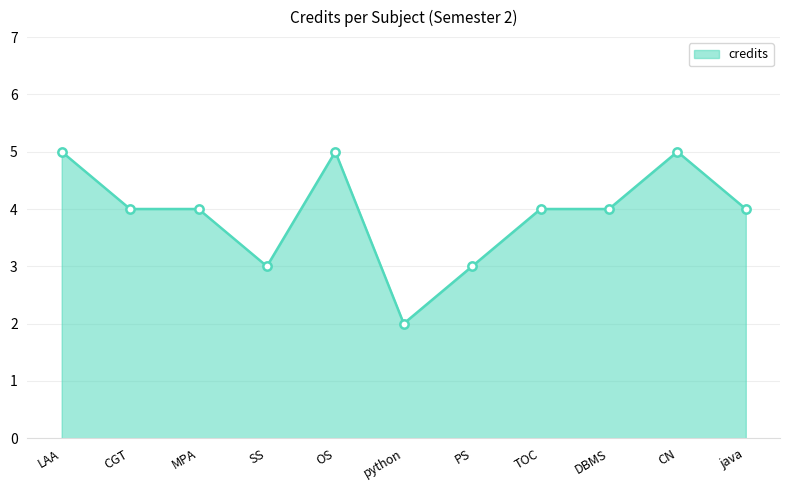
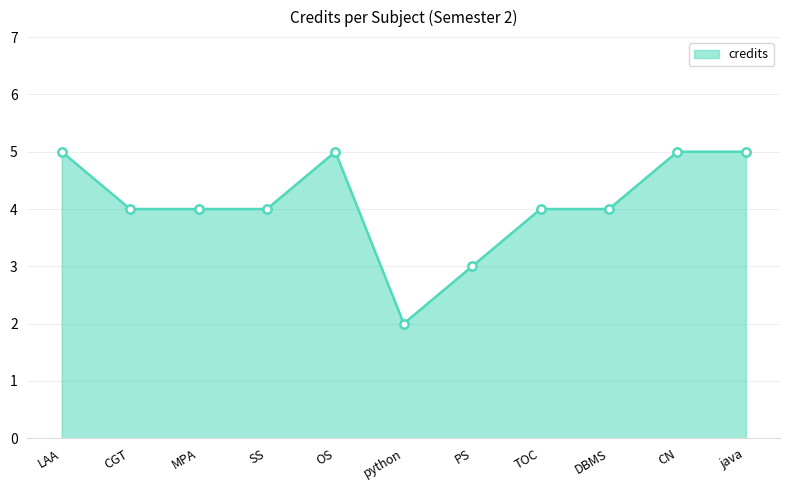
SS: 3 -> 4
java: 4 -> 5
